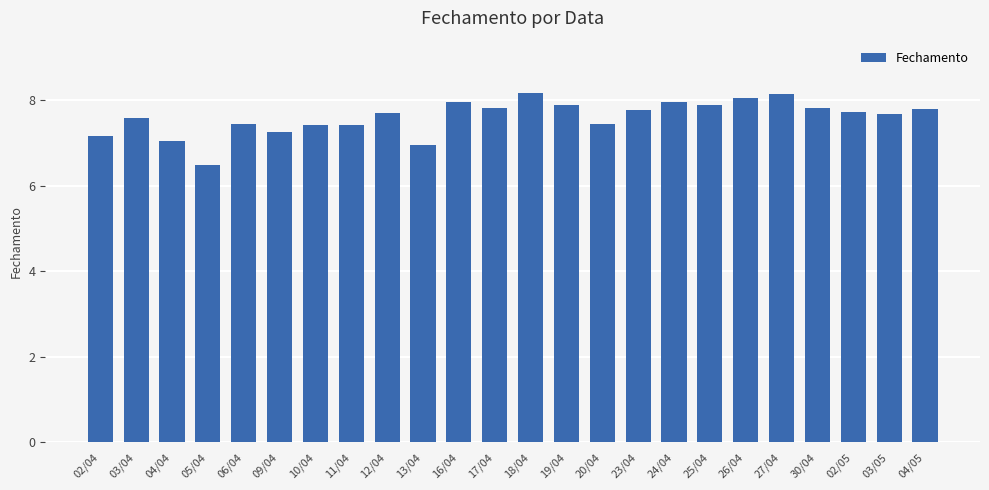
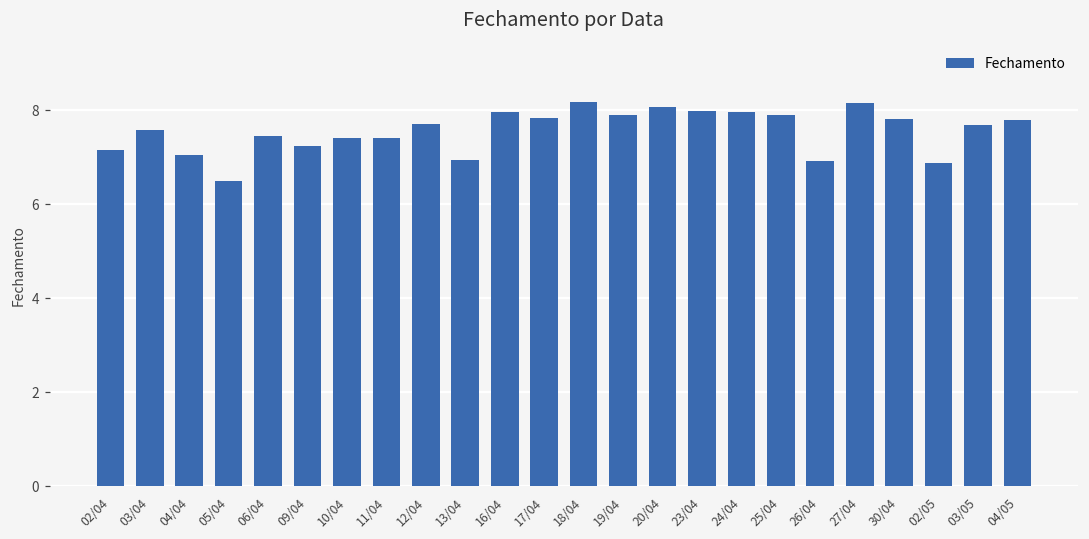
20/04: 7.5 -> 8.1
23/04: 7.8 -> 8.0
26/04: 8.1 -> 6.9
02/05: 7.7 -> 6.9
